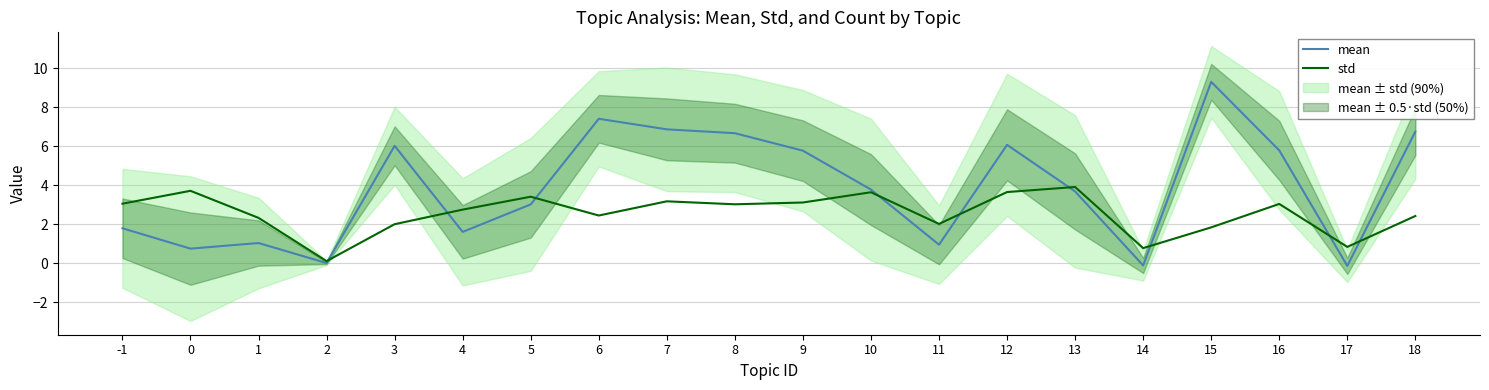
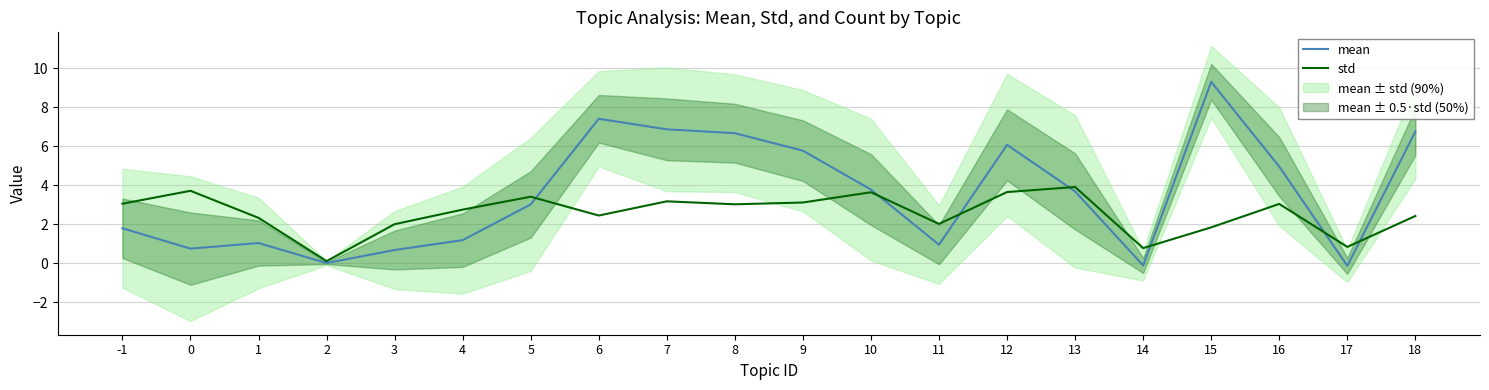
mean, 3: 6.0 -> 0.7
mean, 4: 1.6 -> 1.2
mean, 16: 5.8 -> 5.0
